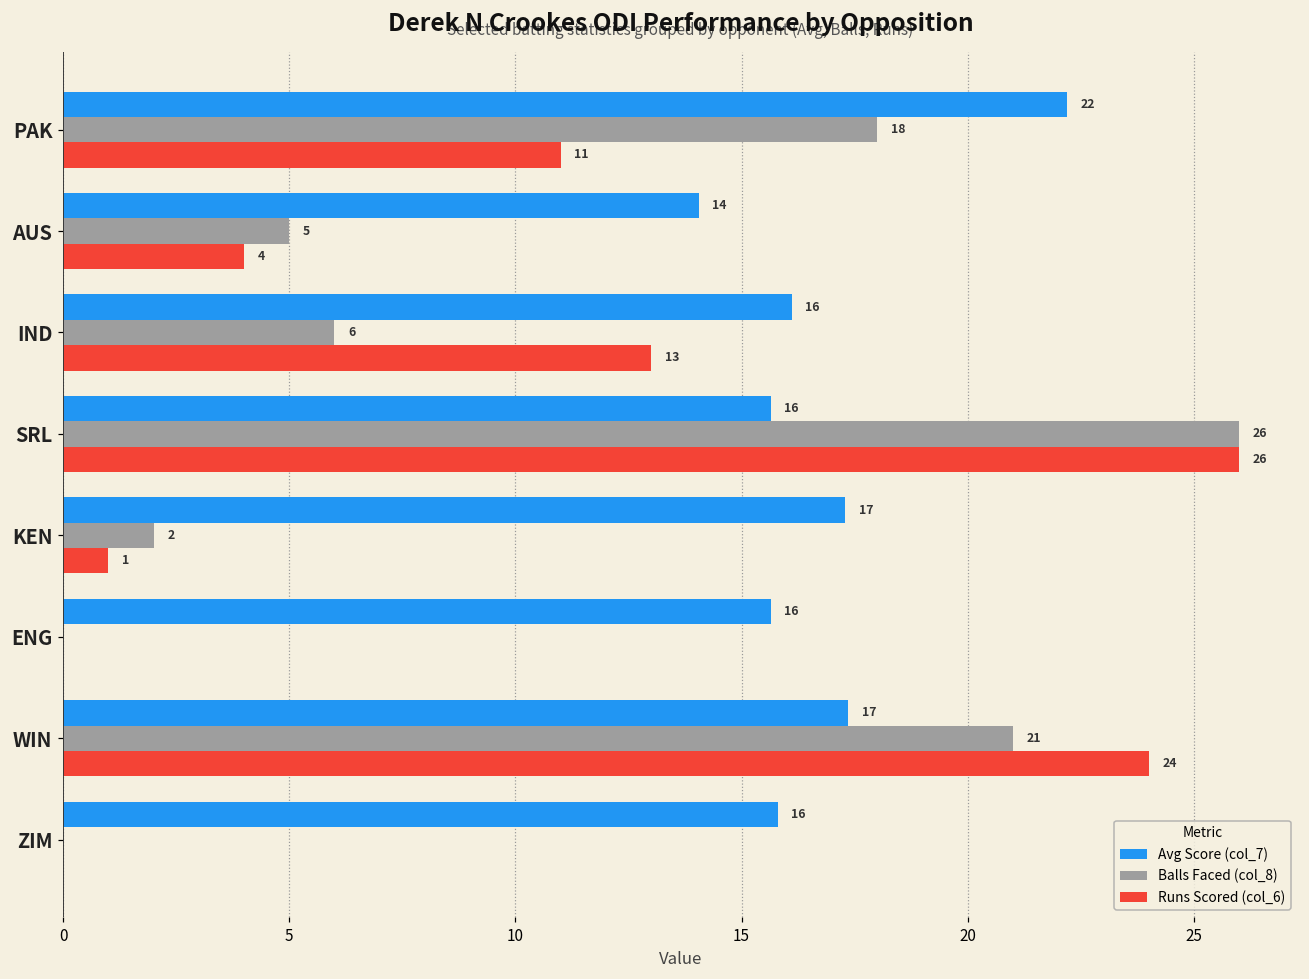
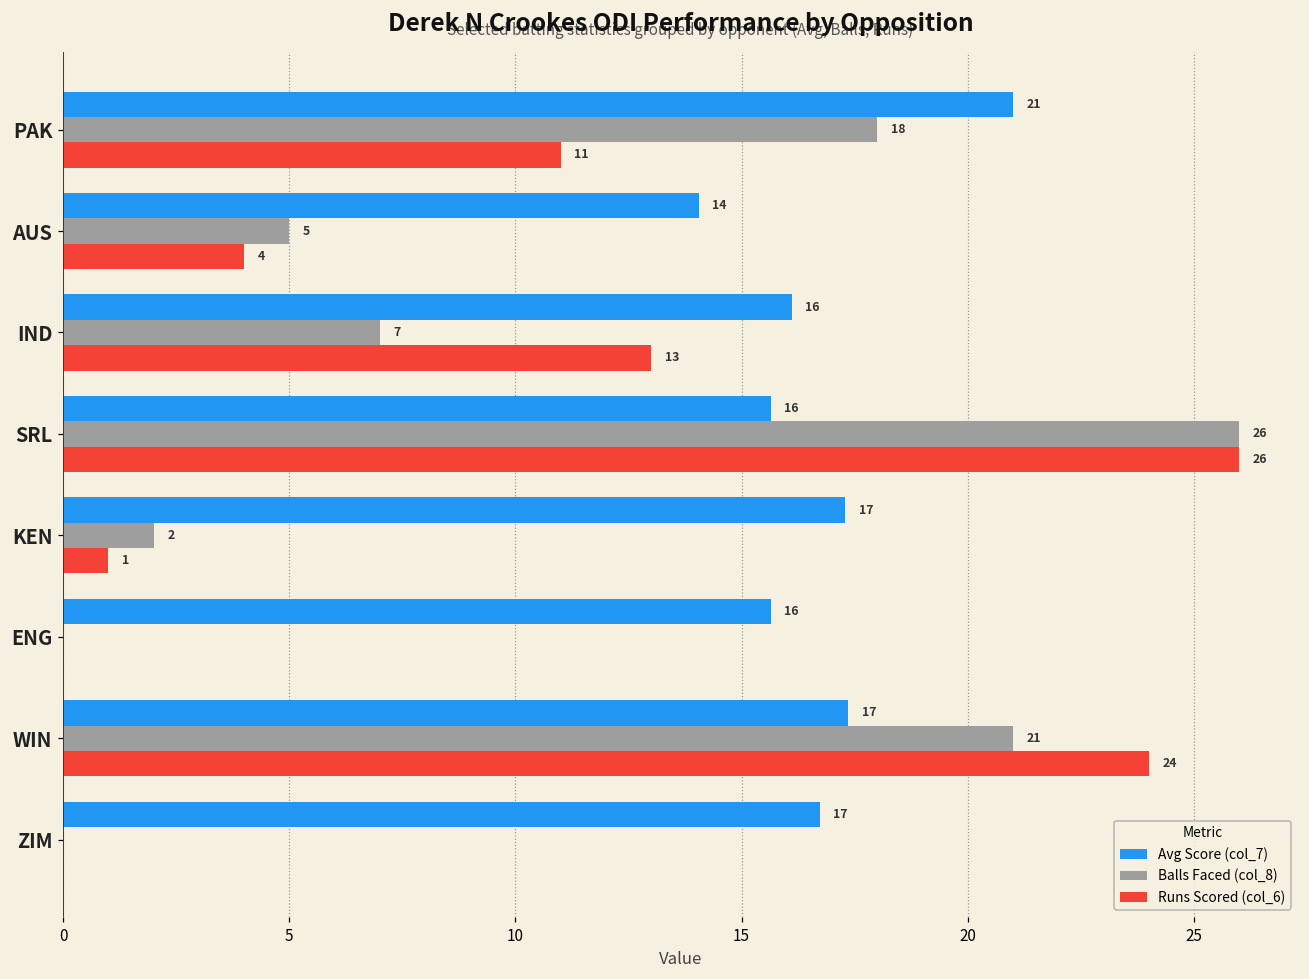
Avg Score (col_7), PAK: 22 -> 21
Balls Faced (col_8), IND: 6 -> 7
Avg Score (col_7), ZIM: 16 -> 17
